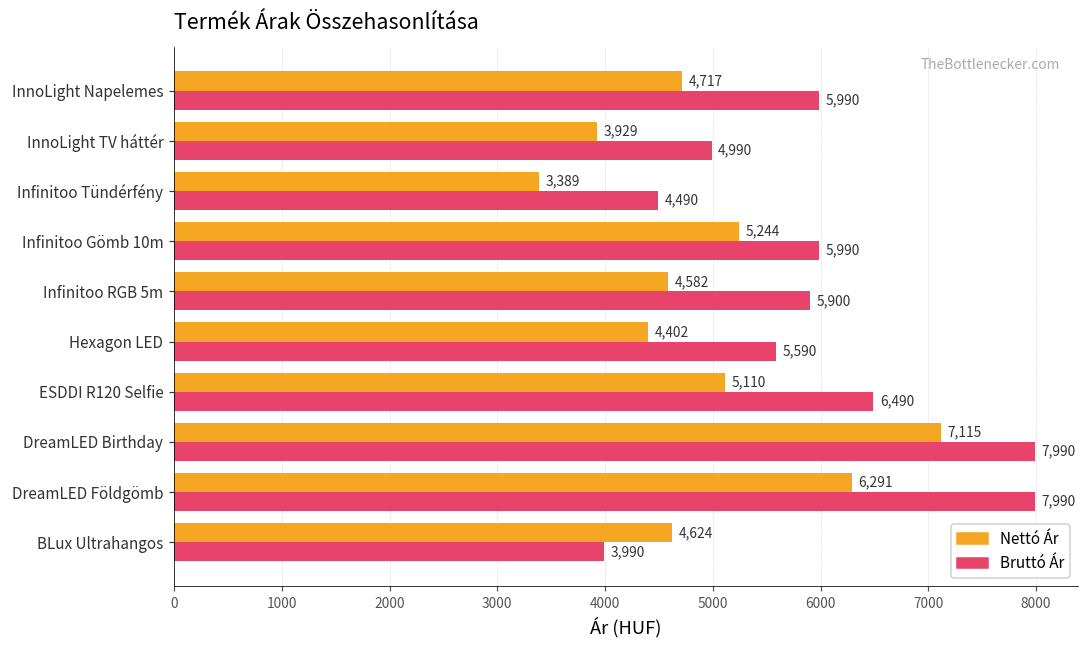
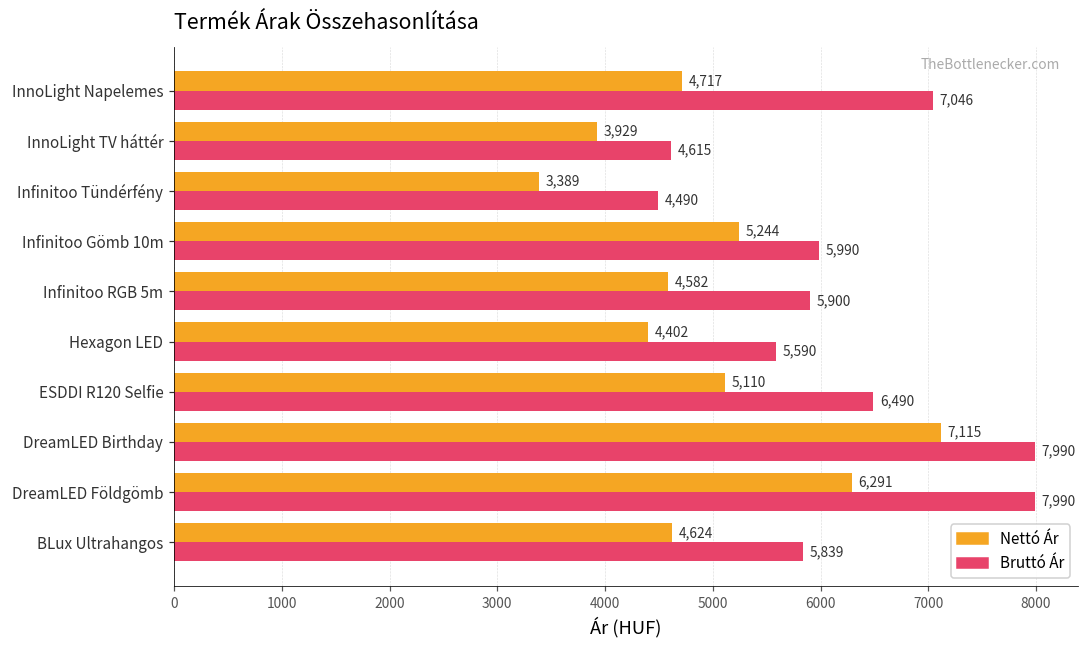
Bruttó Ár, InnoLight Napelemes: 5,990 -> 7,046
Bruttó Ár, InnoLight TV háttér: 4,990 -> 4,615
Bruttó Ár, BLux Ultrahangos: 3,990 -> 5,839
